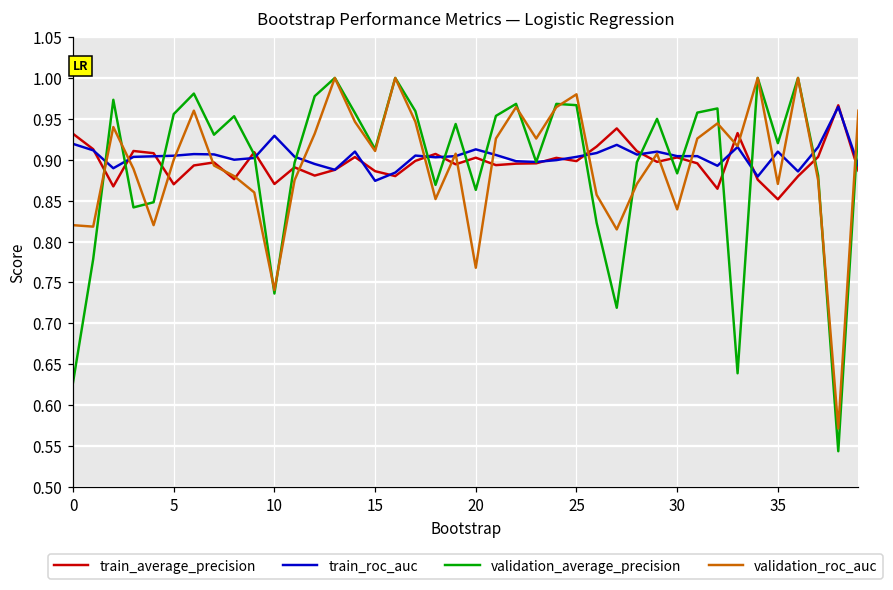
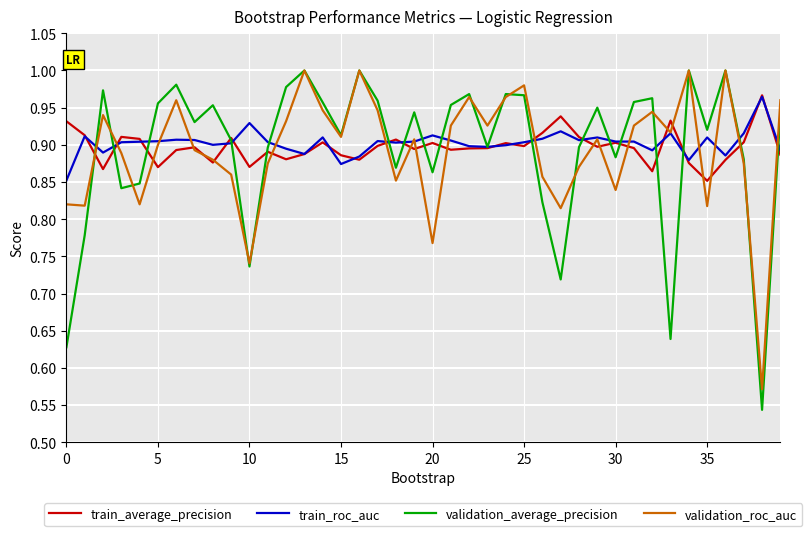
train_roc_auc, 0: 0.92 -> 0.85
validation_roc_auc, 35: 0.87 -> 0.82
